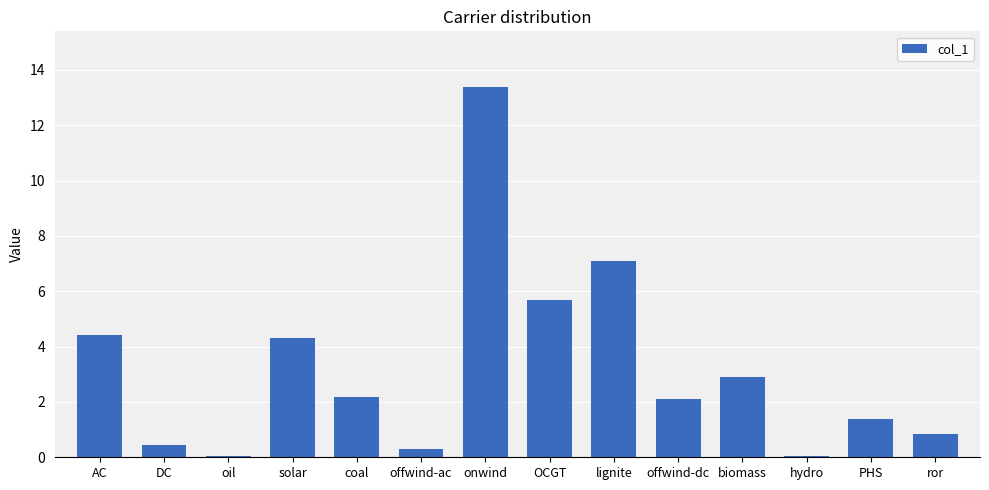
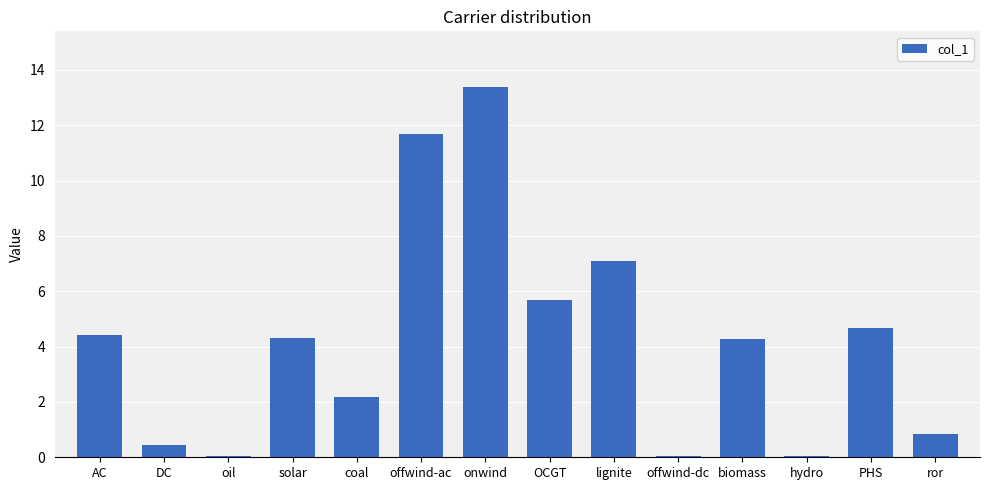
offwind-ac: 0.3 -> 11.7
offwind-dc: 2.1 -> 0.1
biomass: 2.9 -> 4.3
PHS: 1.4 -> 4.7
